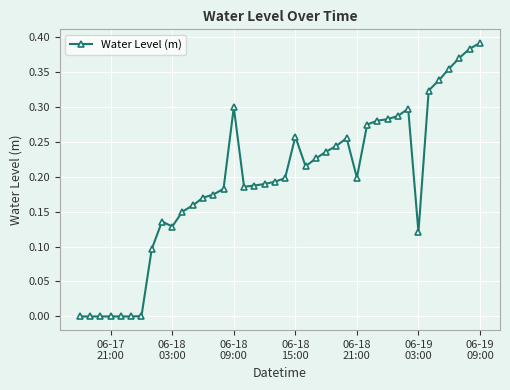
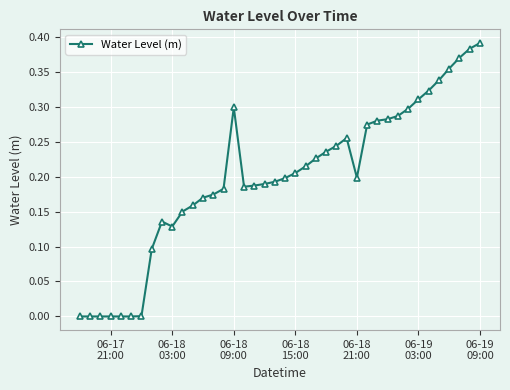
06-18 15:00: 0.26 -> 0.21
06-19 03:00: 0.12 -> 0.31
